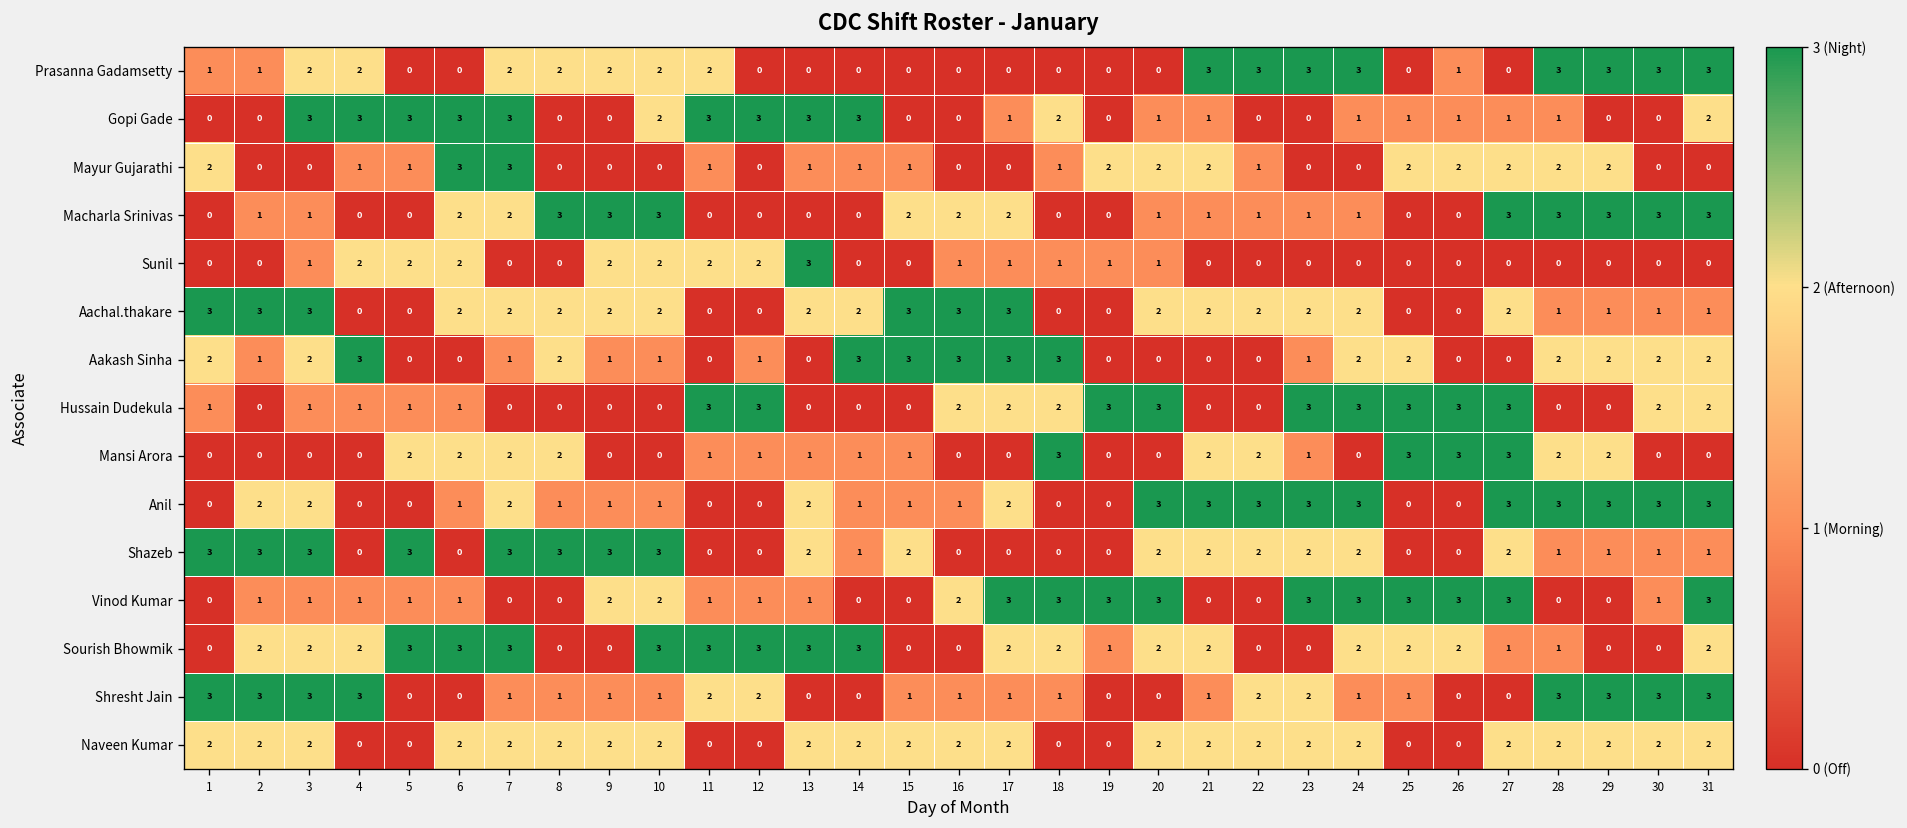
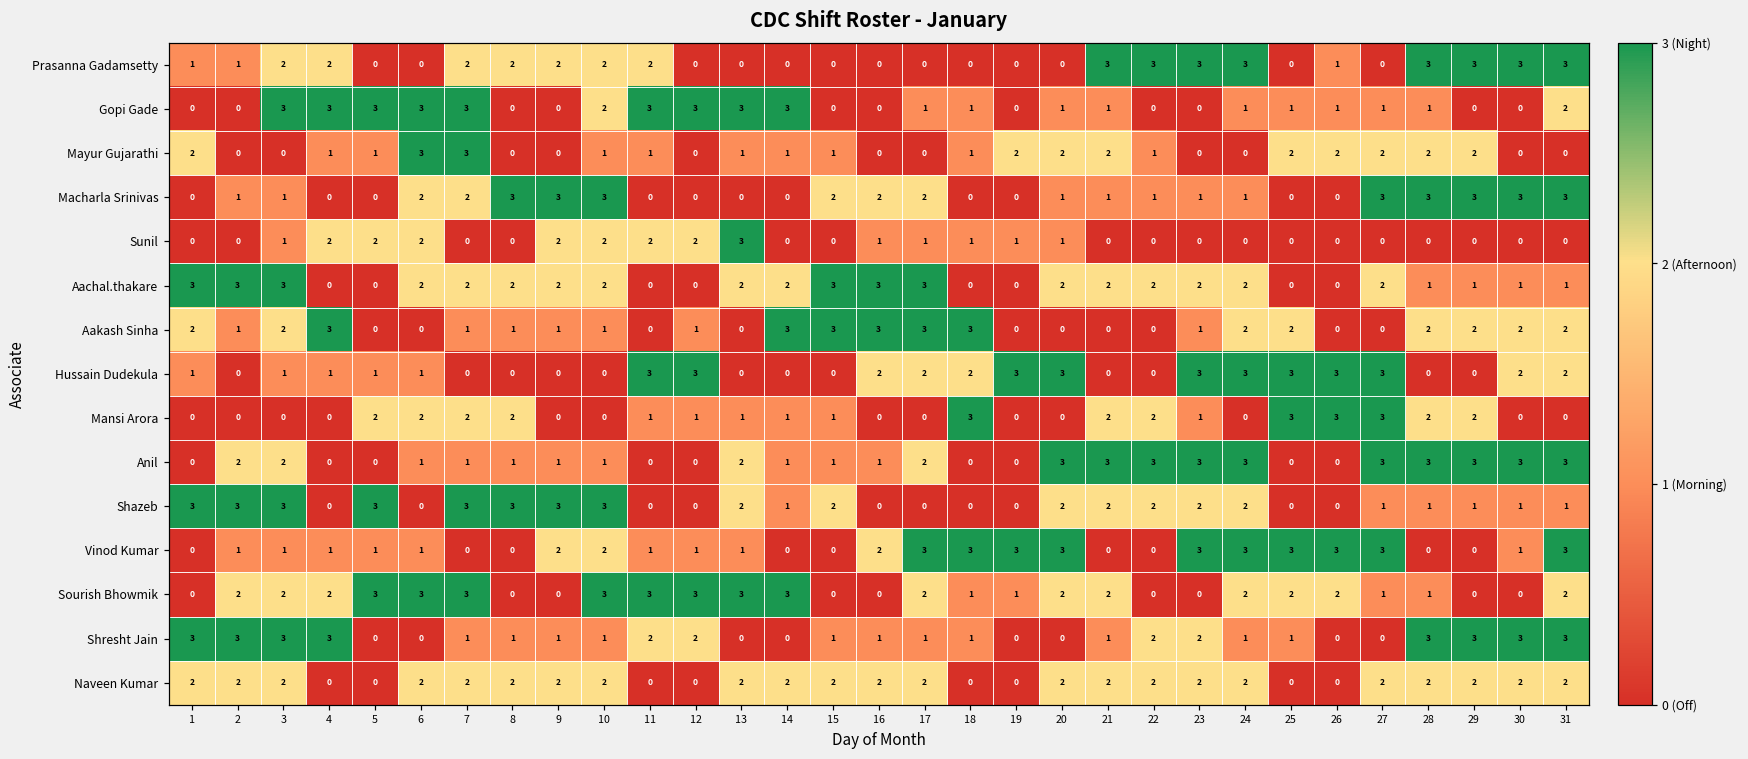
Gopi Gade, 18: 2 -> 1
Mayur Gujarathi, 10: 0 -> 1
Aakash Sinha, 8: 2 -> 1
Anil, 7: 2 -> 1
Shazeb, 27: 2 -> 1
Sourish Bhowmik, 18: 2 -> 1
